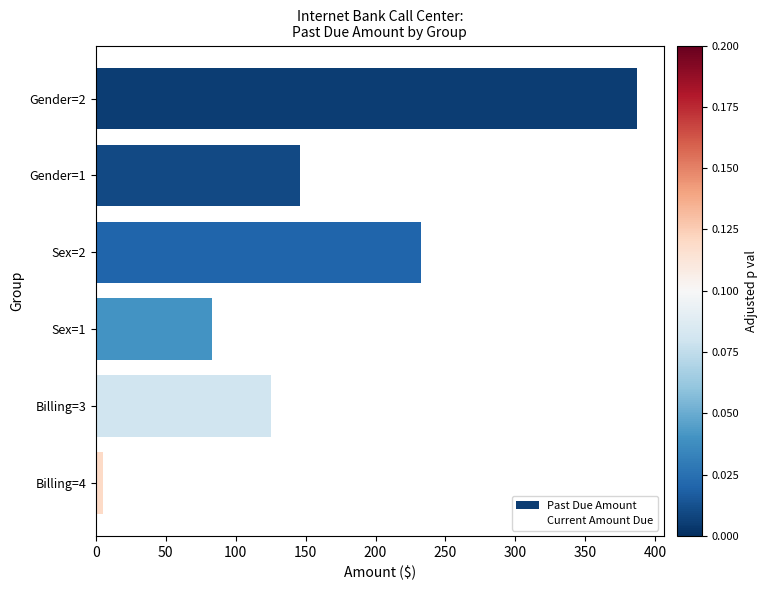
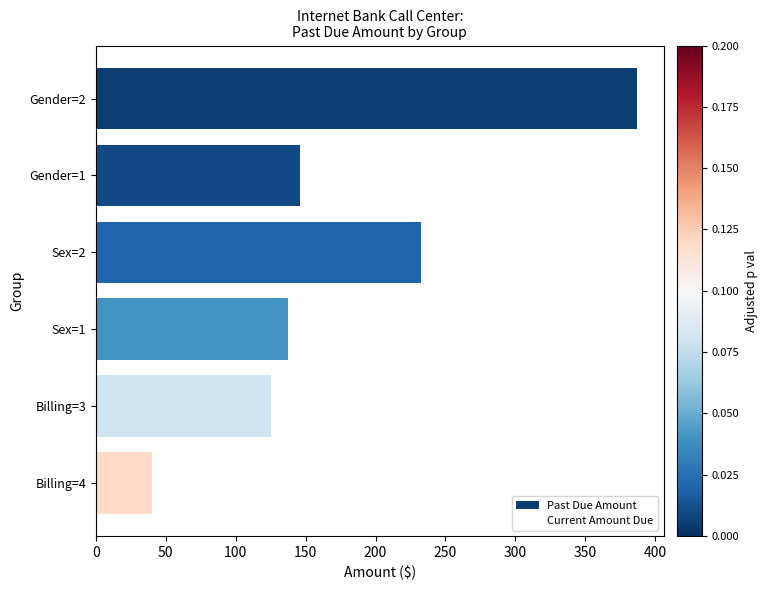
Past Due Amount, Sex=1: 83 -> 137
Past Due Amount, Billing=4: 5 -> 40
